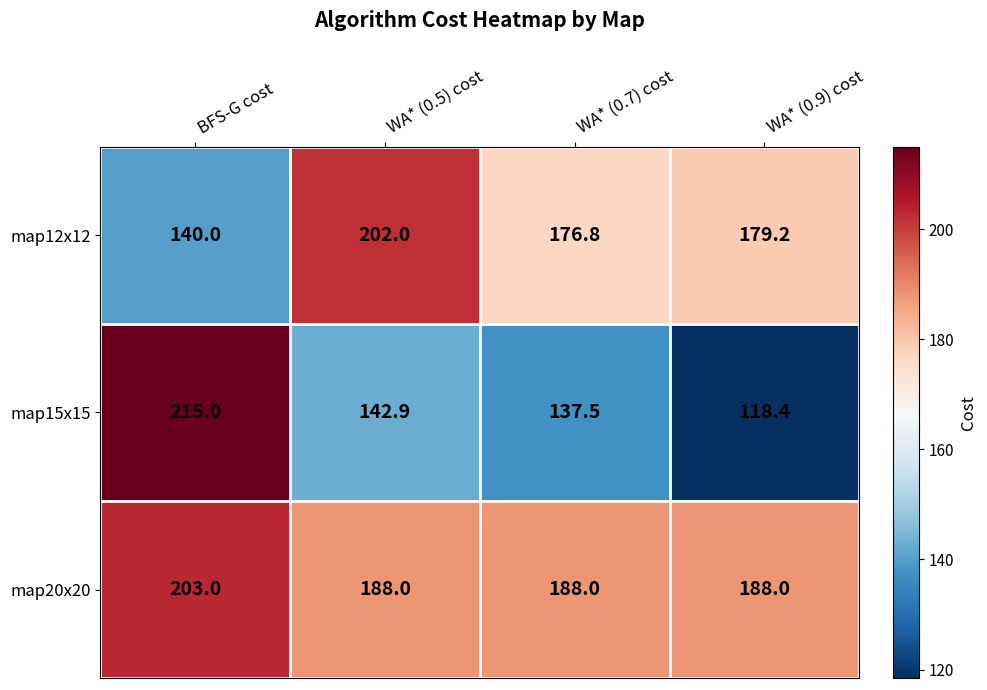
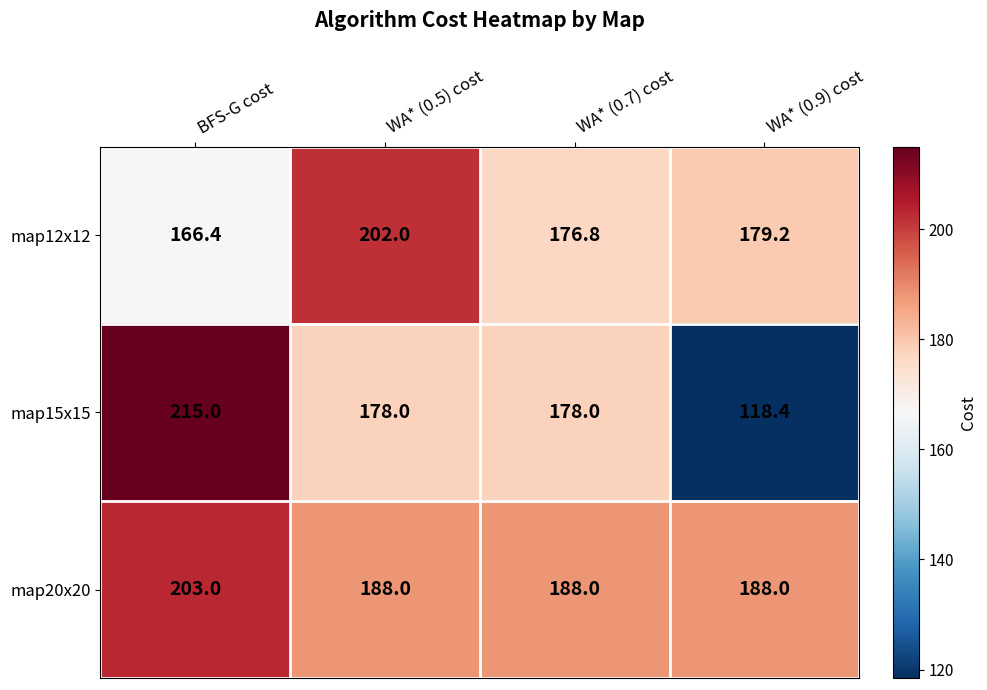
map12x12, BFS-G cost: 140.0 -> 166.4
map15x15, WA* (0.5) cost: 142.9 -> 178.0
map15x15, WA* (0.7) cost: 137.5 -> 178.0
